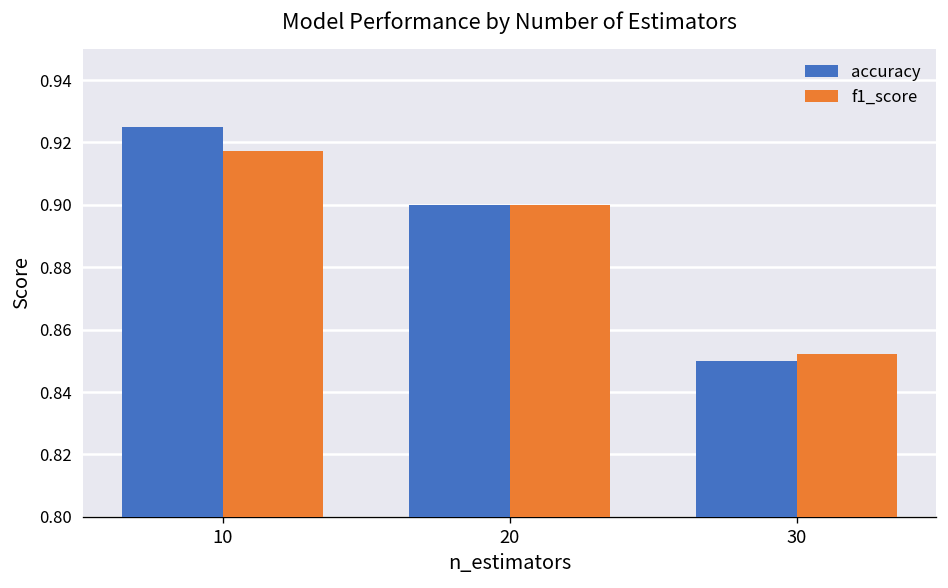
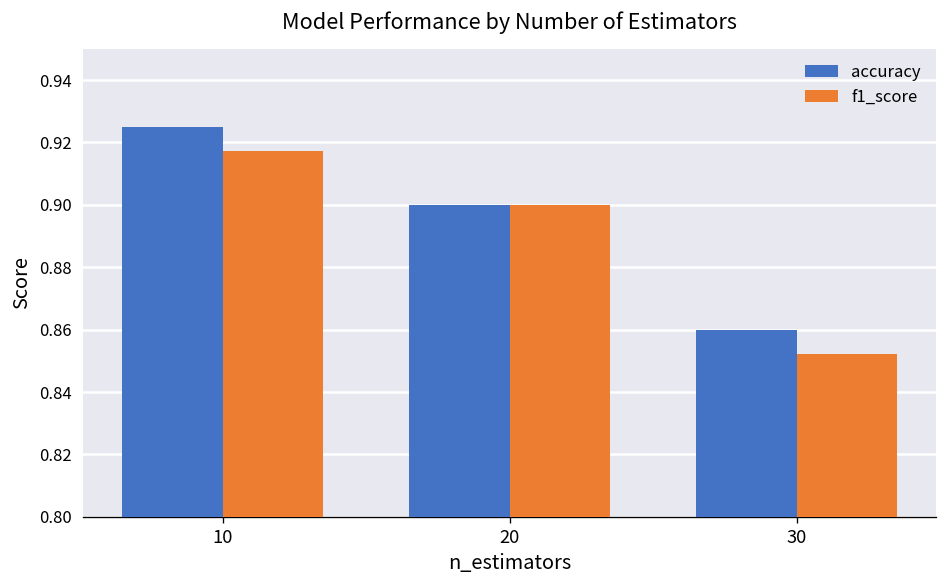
accuracy, 30: 0.85 -> 0.86
